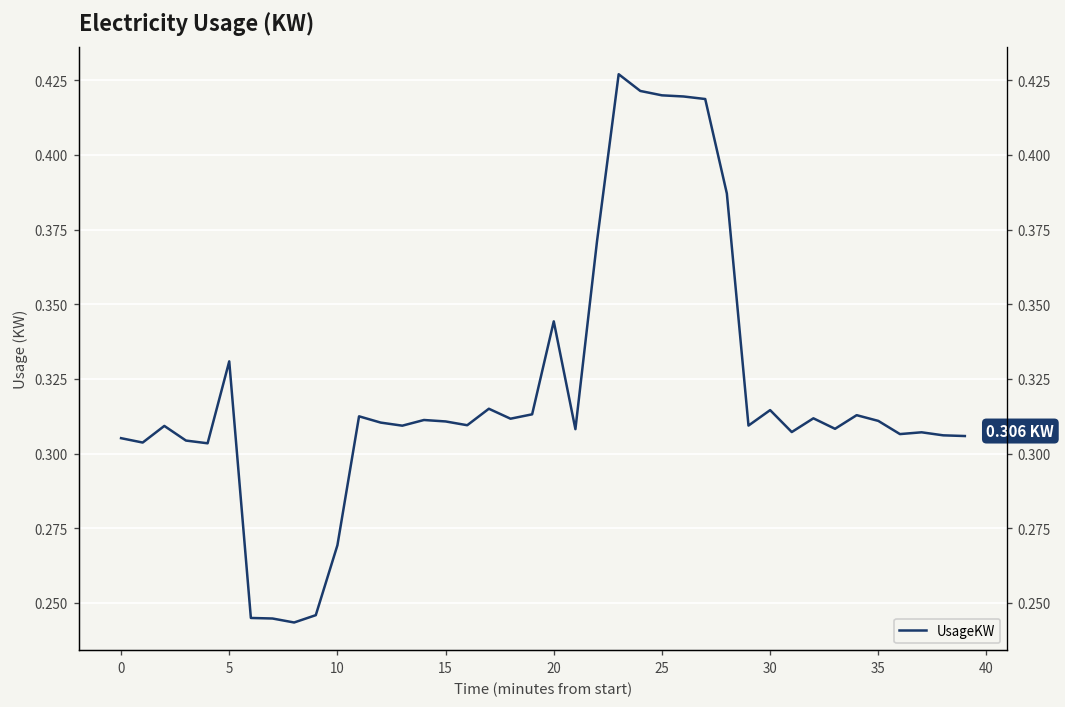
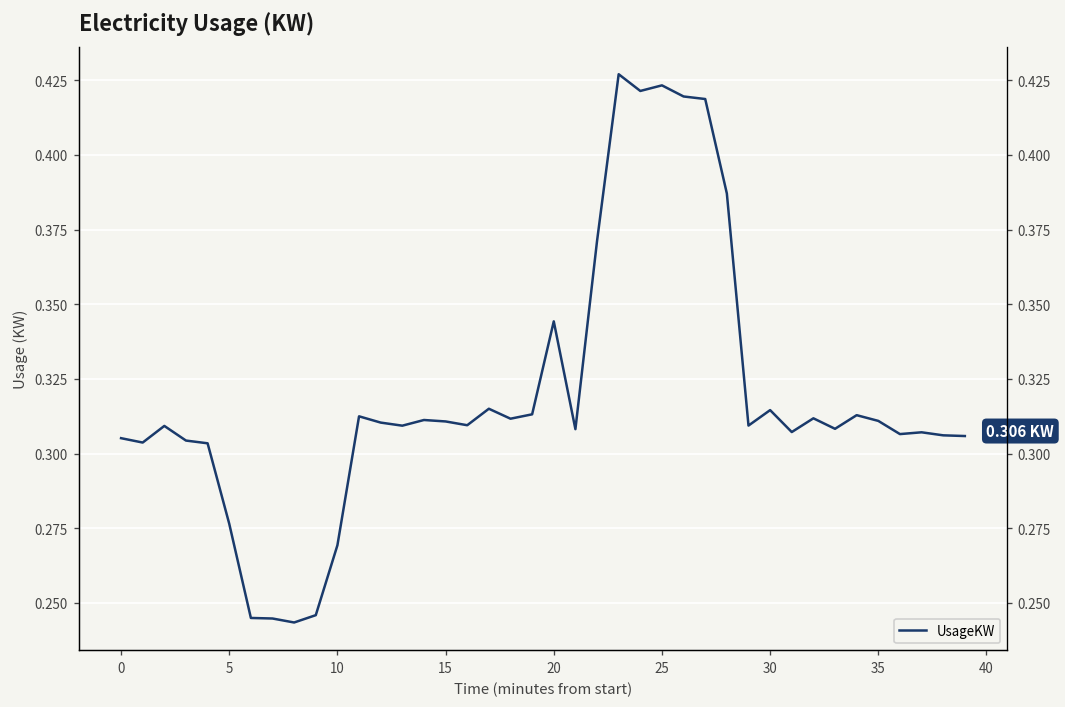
5: 0.331 -> 0.277
25: 0.420 -> 0.423
